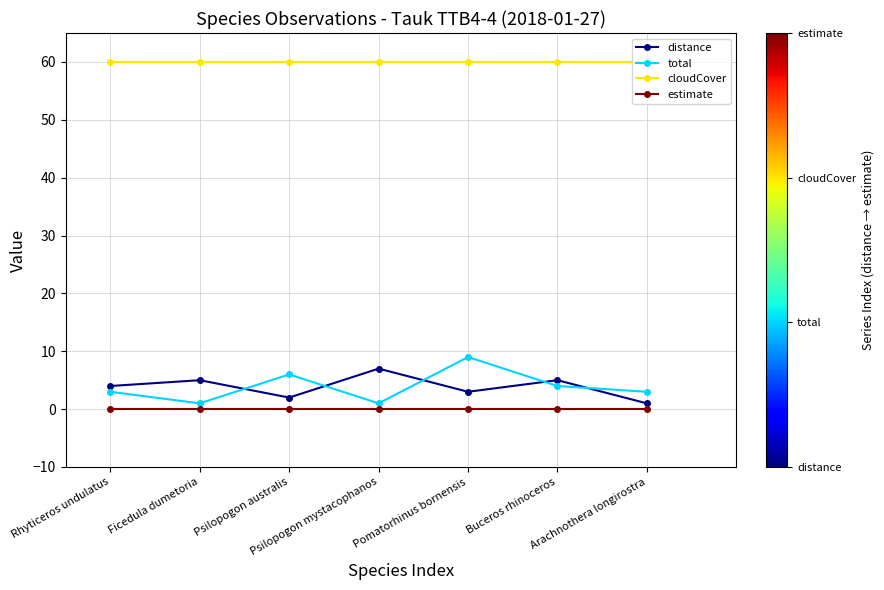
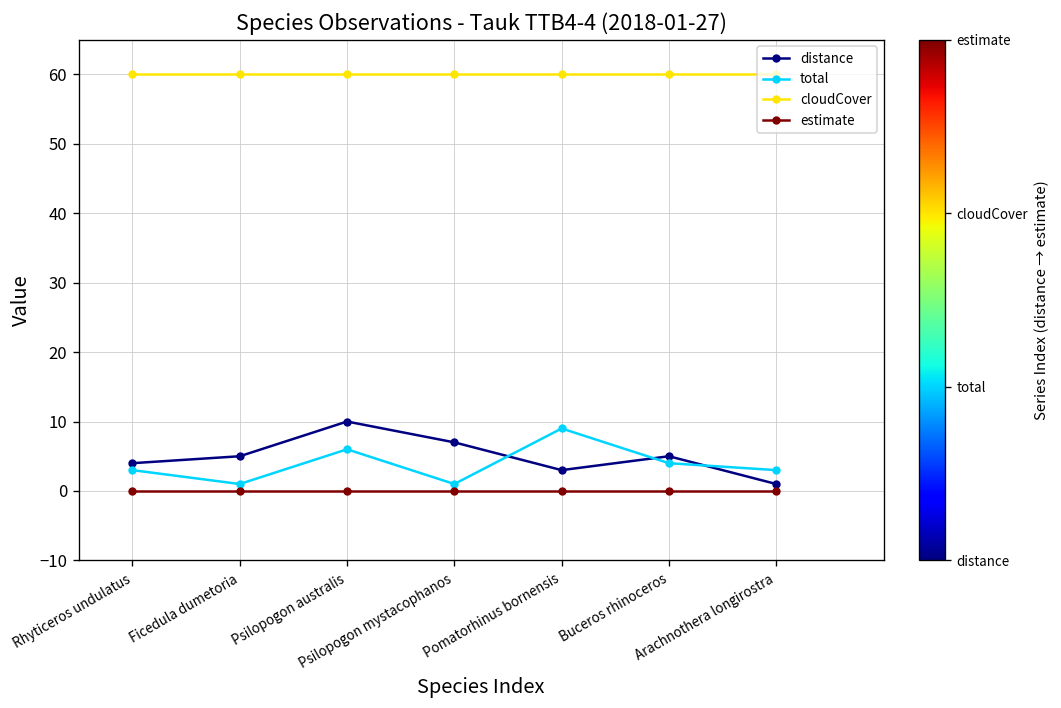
distance, Psilopogon australis: 2 -> 10
